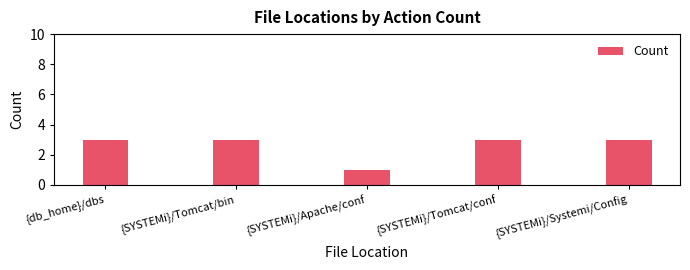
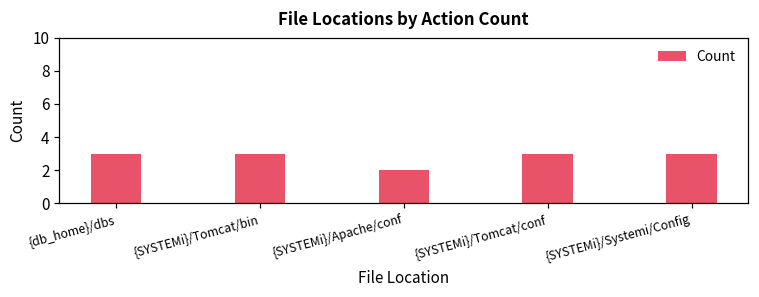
{SYSTEMi}/Apache/conf: 1 -> 2
